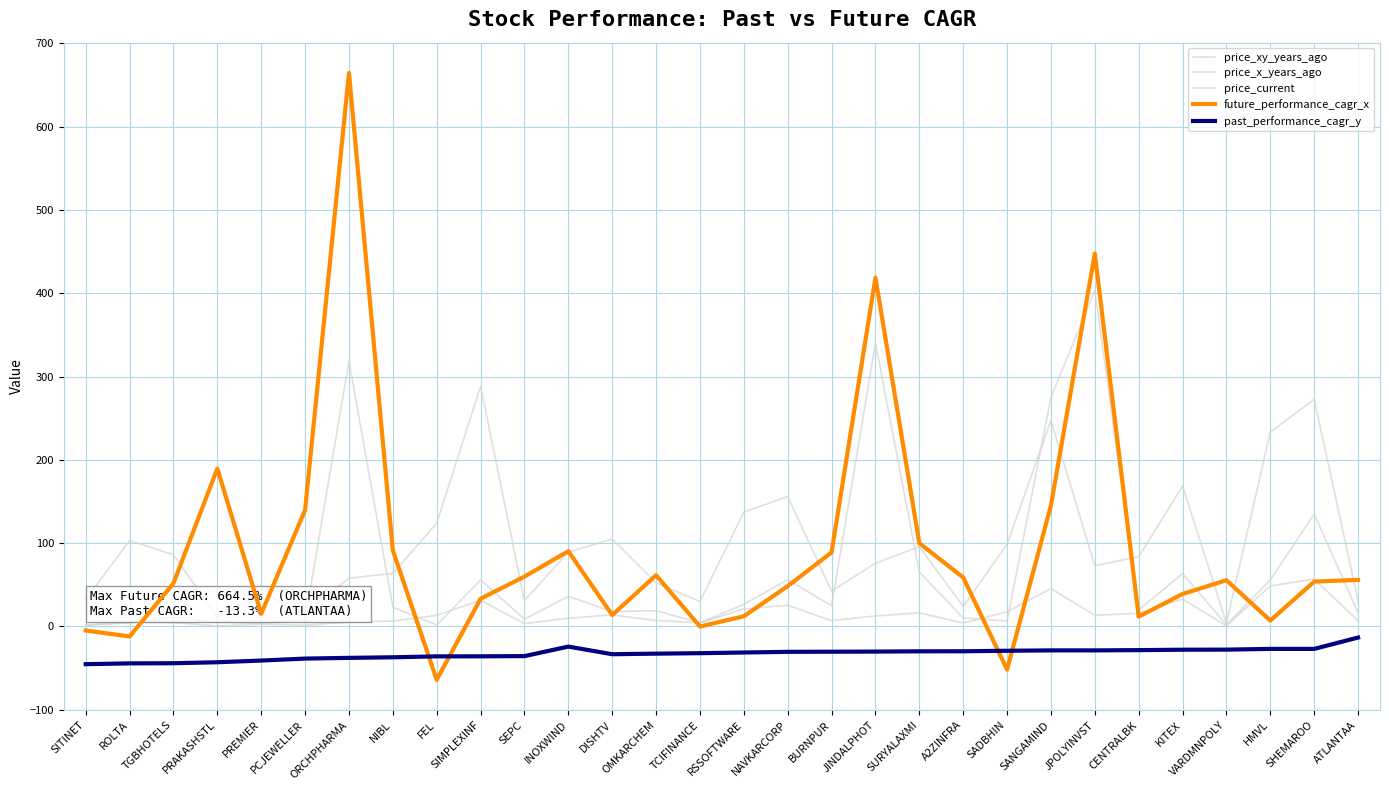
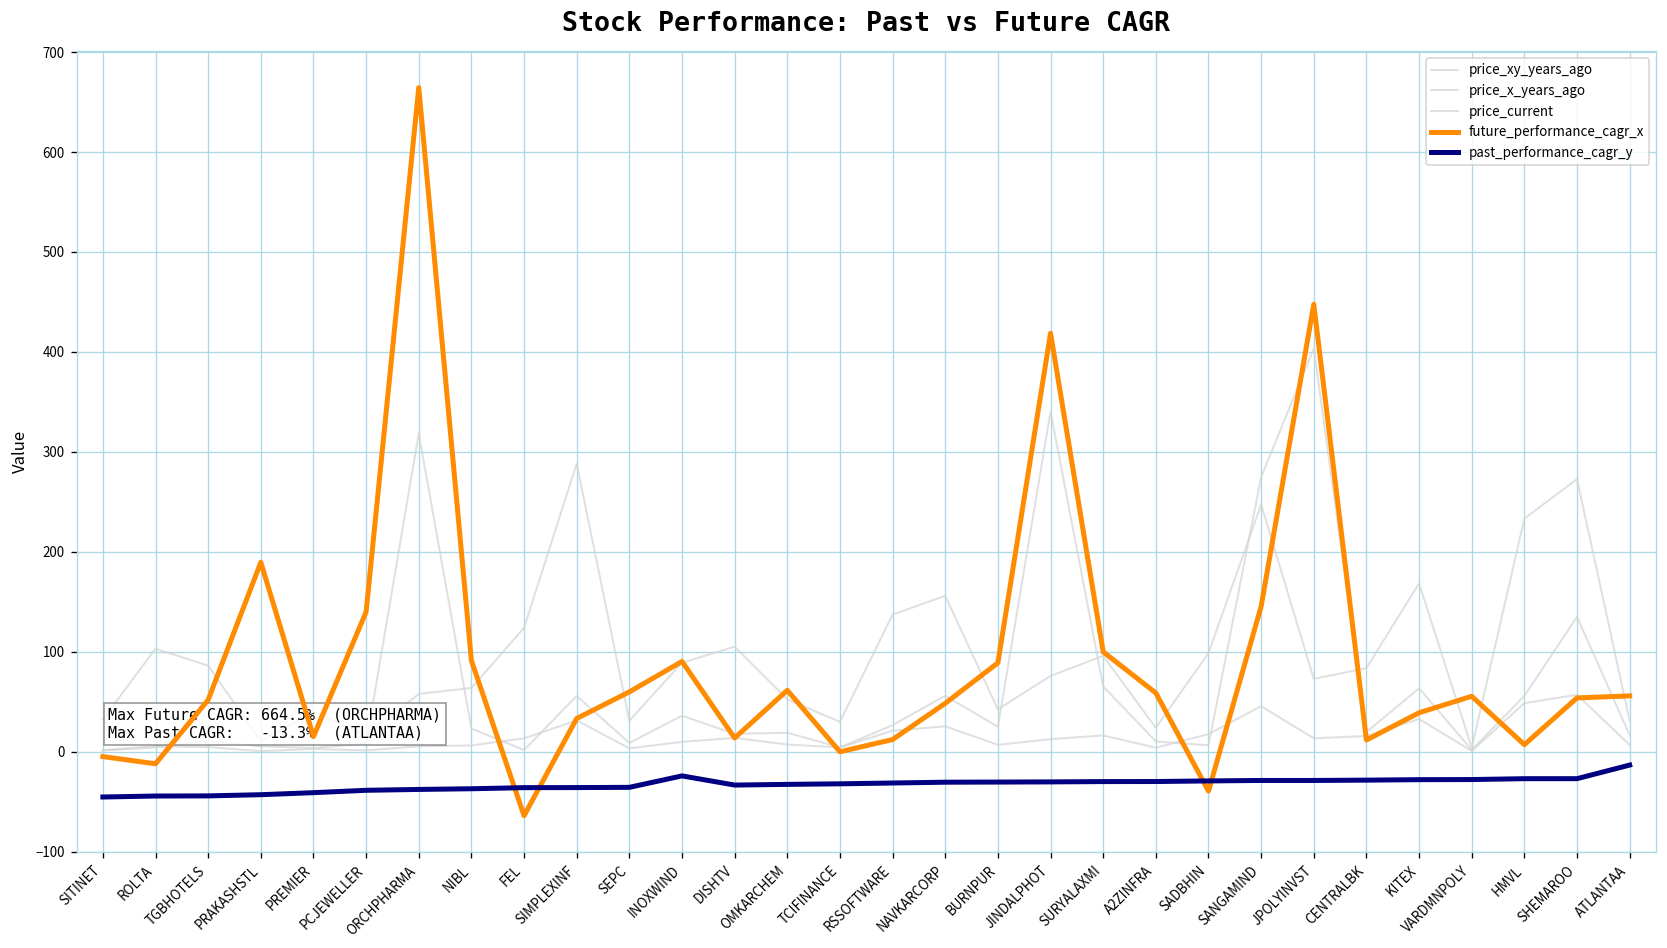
future_performance_cagr_x, SADBHIN: -50 -> -40
